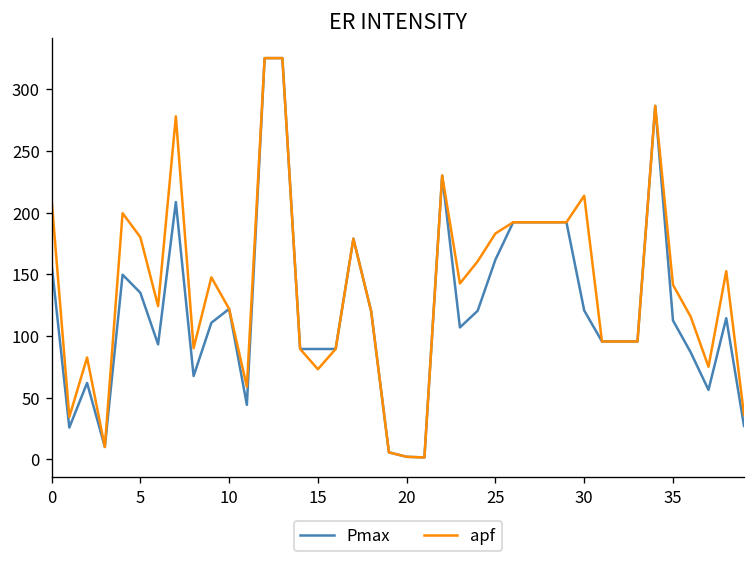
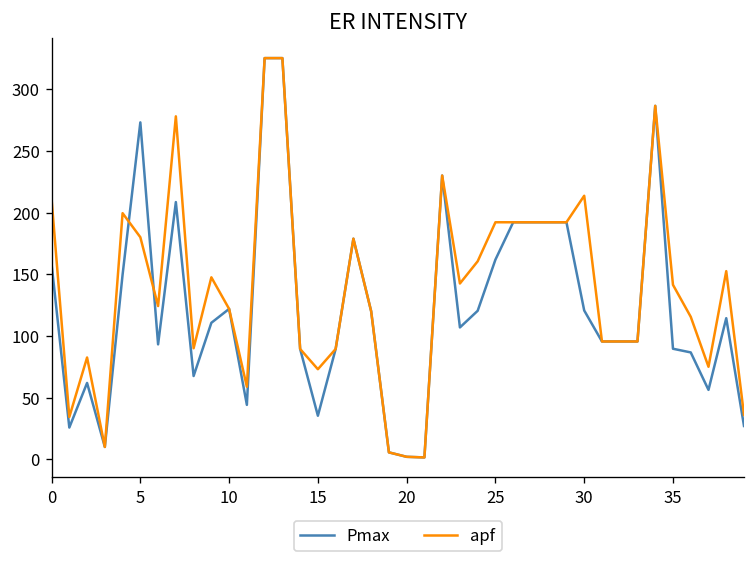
Pmax, 5: 135 -> 273
Pmax, 15: 89 -> 35
apf, 25: 183 -> 192
Pmax, 35: 113 -> 90
